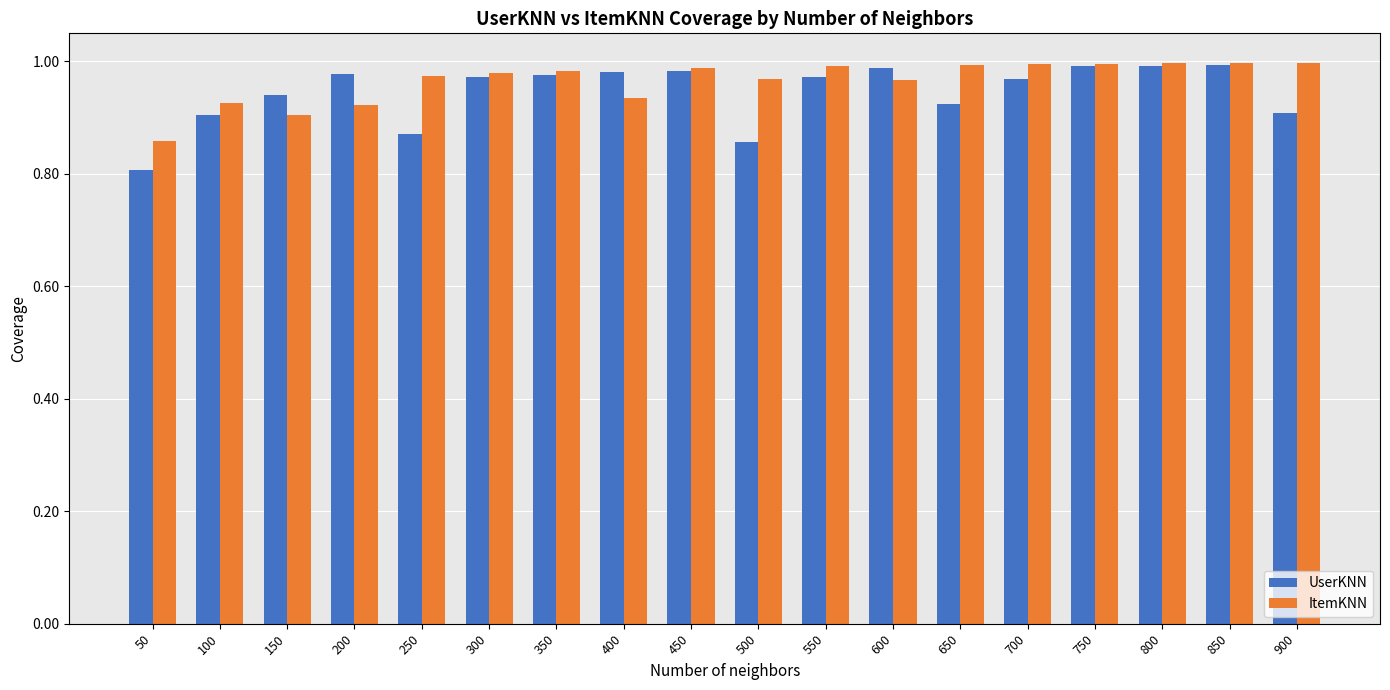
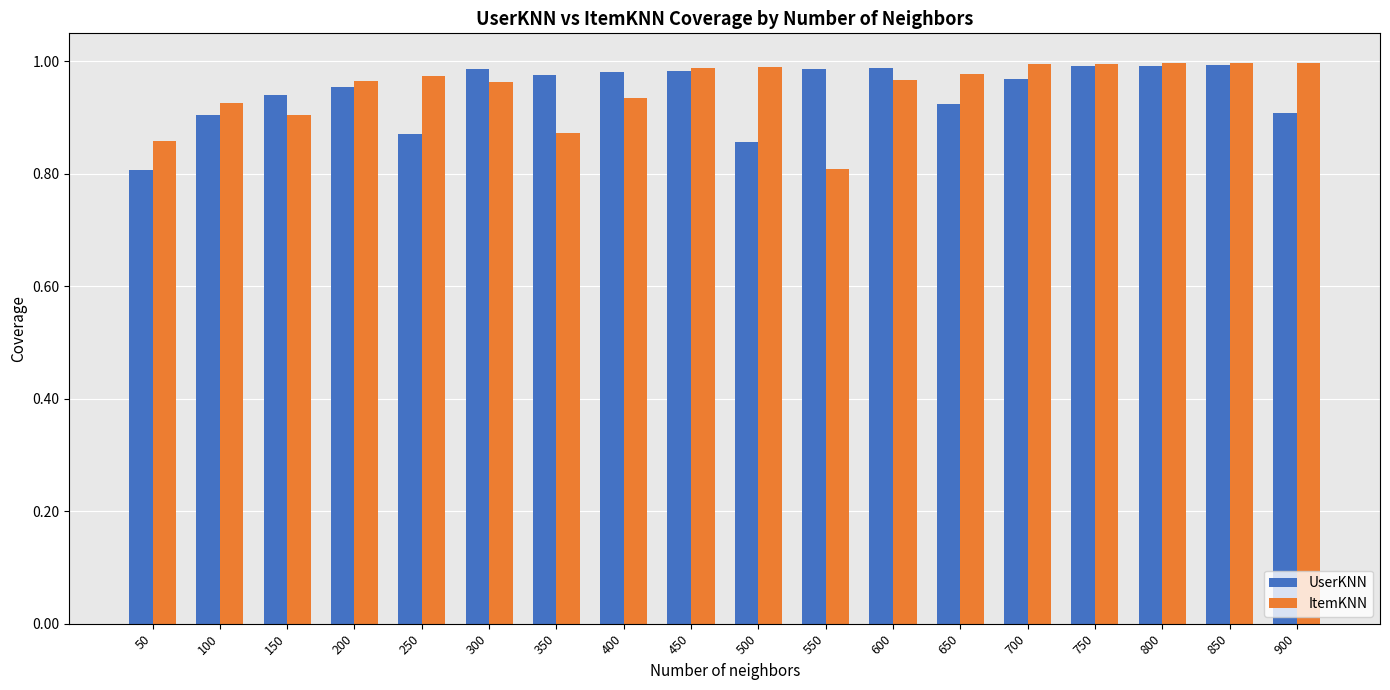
UserKNN, 200: 0.98 -> 0.95
ItemKNN, 200: 0.92 -> 0.96
UserKNN, 300: 0.97 -> 0.99
ItemKNN, 300: 0.98 -> 0.96
ItemKNN, 350: 0.98 -> 0.87
ItemKNN, 500: 0.97 -> 0.99
UserKNN, 550: 0.97 -> 0.99
ItemKNN, 550: 0.99 -> 0.81
ItemKNN, 650: 0.99 -> 0.98
